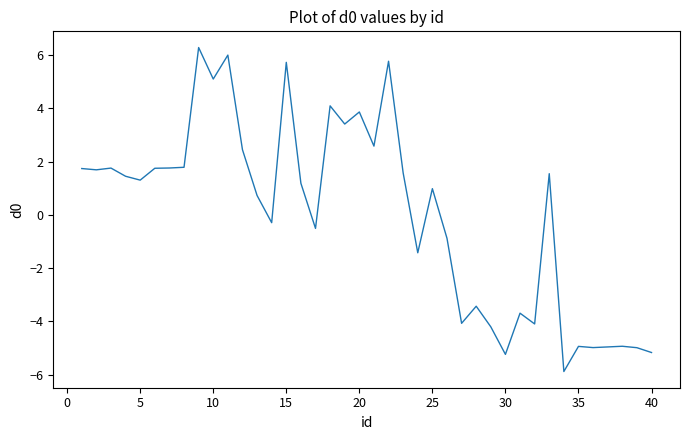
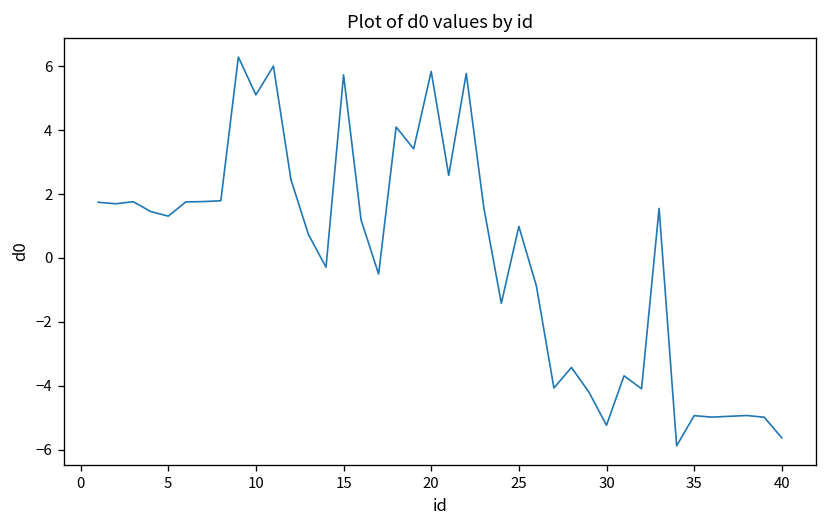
20: 3.9 -> 5.8
40: -5.2 -> -5.6
